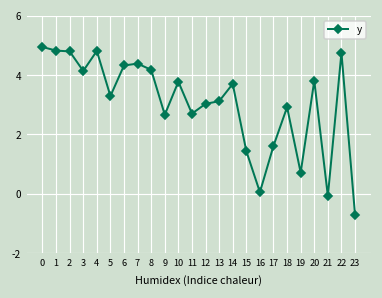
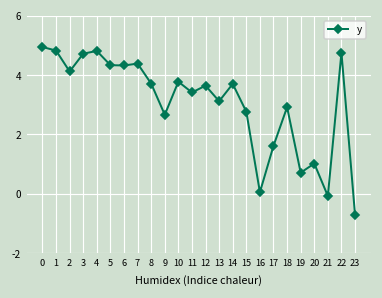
2: 4.8 -> 4.1
3: 4.1 -> 4.7
5: 3.3 -> 4.3
8: 4.2 -> 3.7
11: 2.7 -> 3.4
12: 3.0 -> 3.6
15: 1.4 -> 2.8
20: 3.8 -> 1.0
